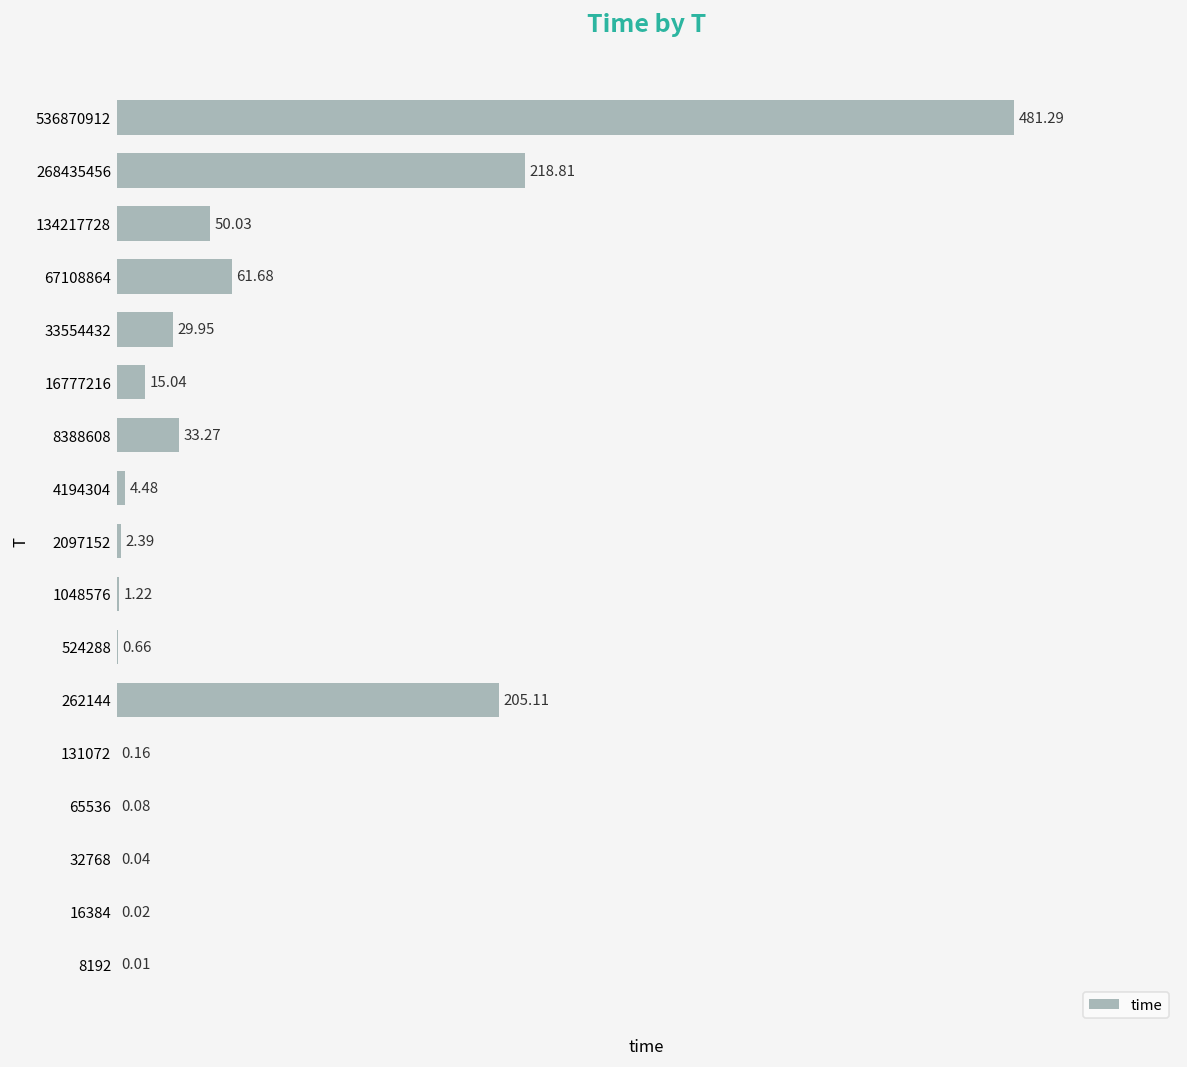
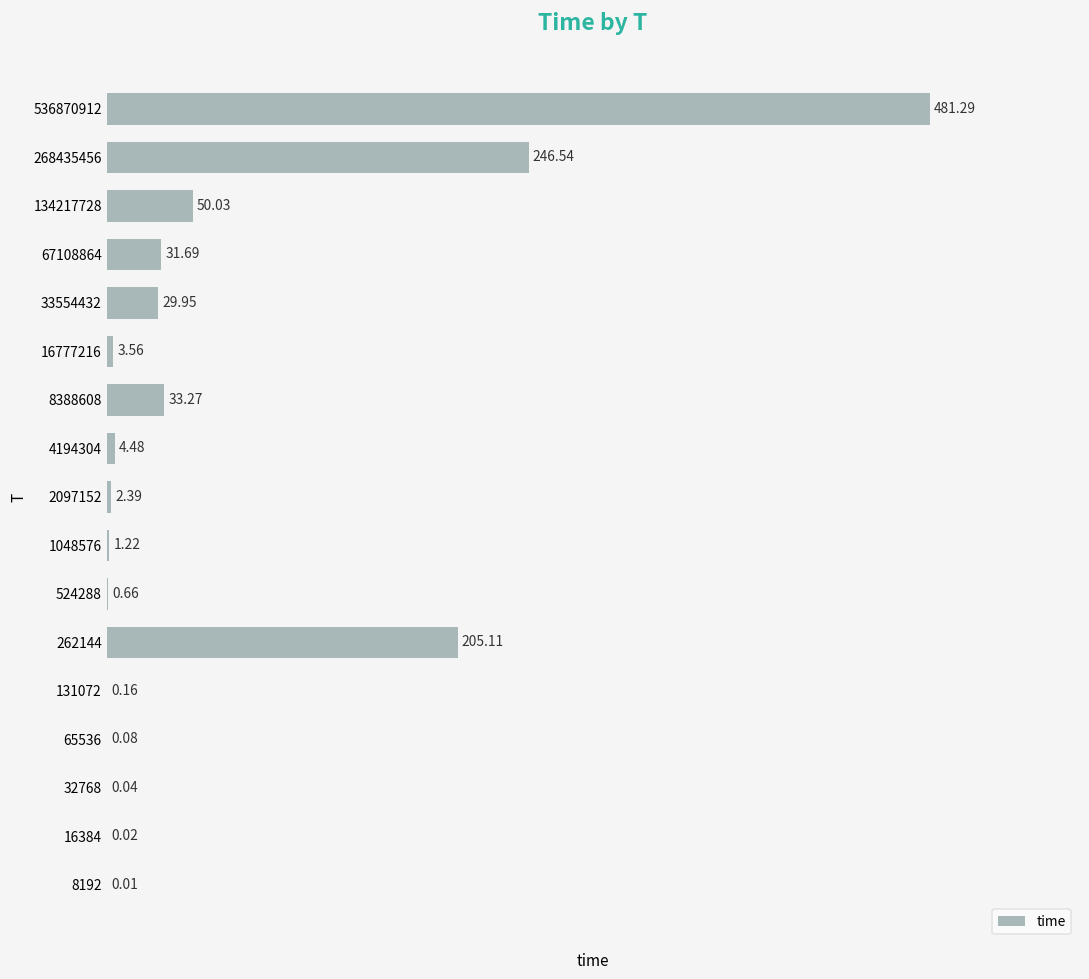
268435456: 218.81 -> 246.54
67108864: 61.68 -> 31.69
16777216: 15.04 -> 3.56
